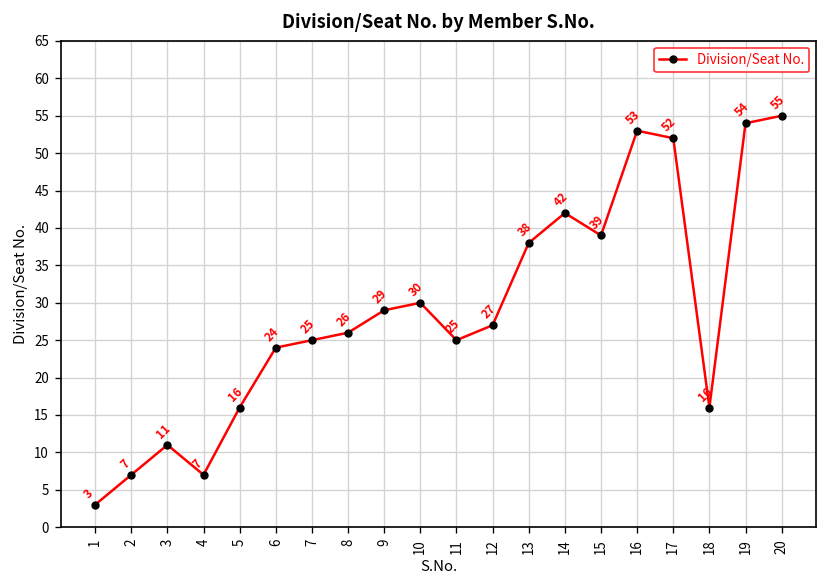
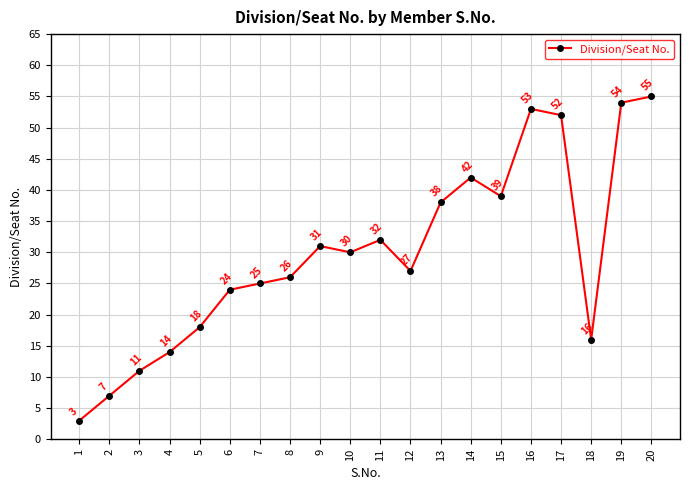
4: 7 -> 14
5: 16 -> 18
9: 29 -> 31
11: 25 -> 32
